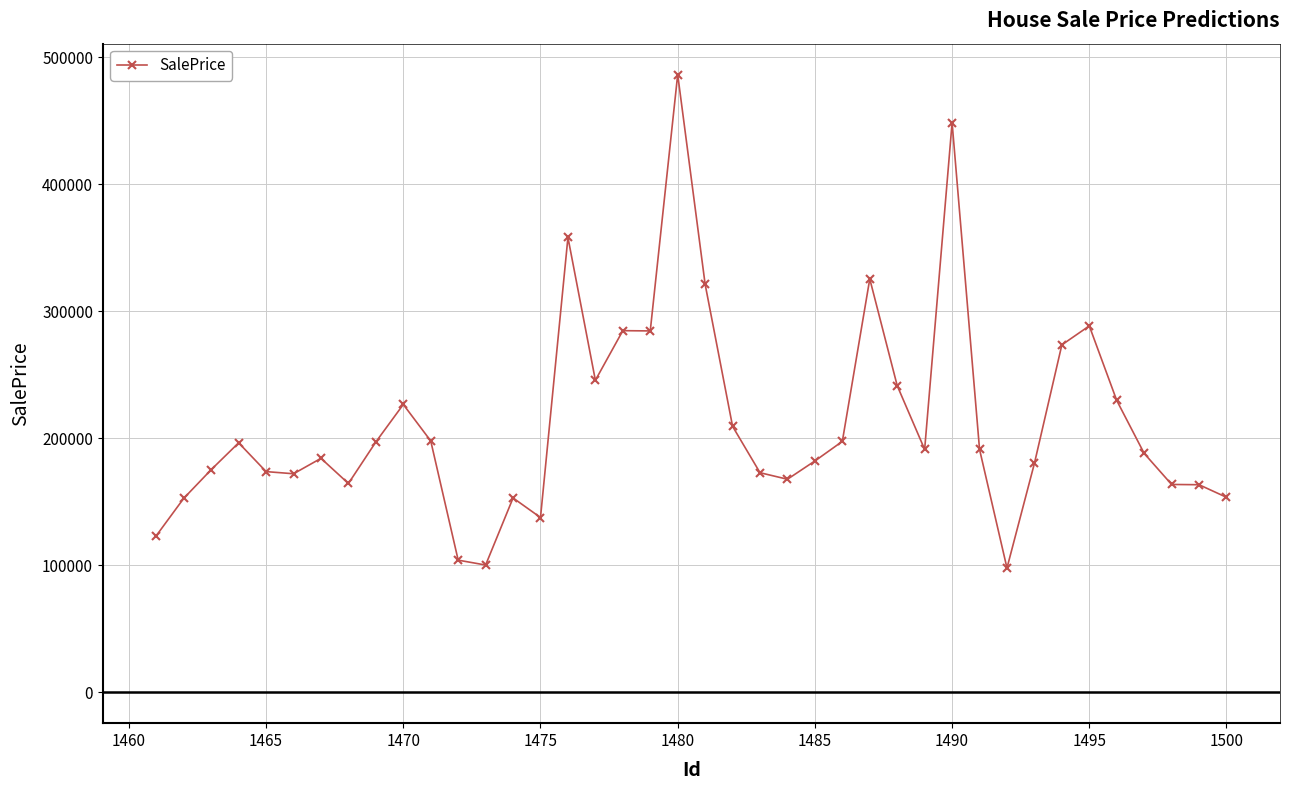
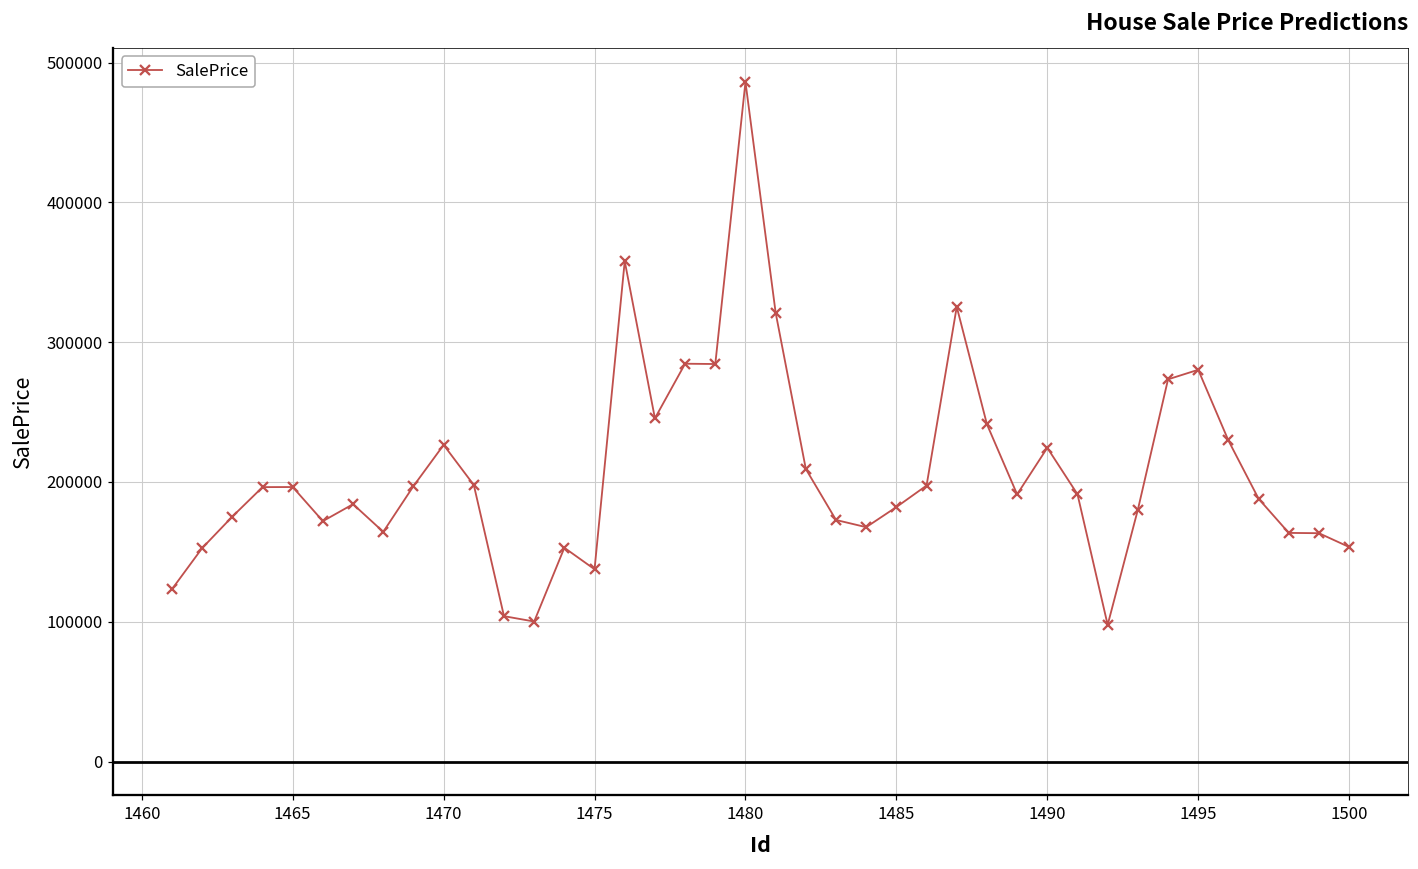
1465: 174000 -> 196000
1490: 448000 -> 224000
1495: 288000 -> 280000
